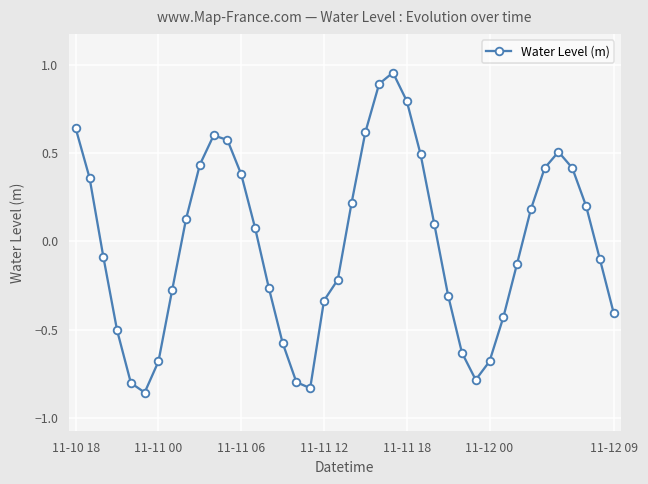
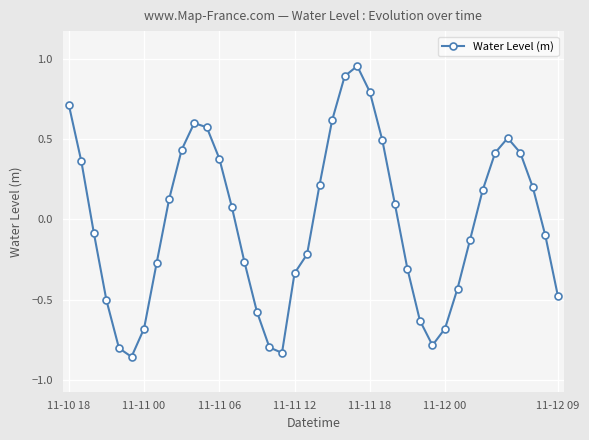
11-10 18: 0.64 -> 0.71
11-12 09: -0.40 -> -0.47
